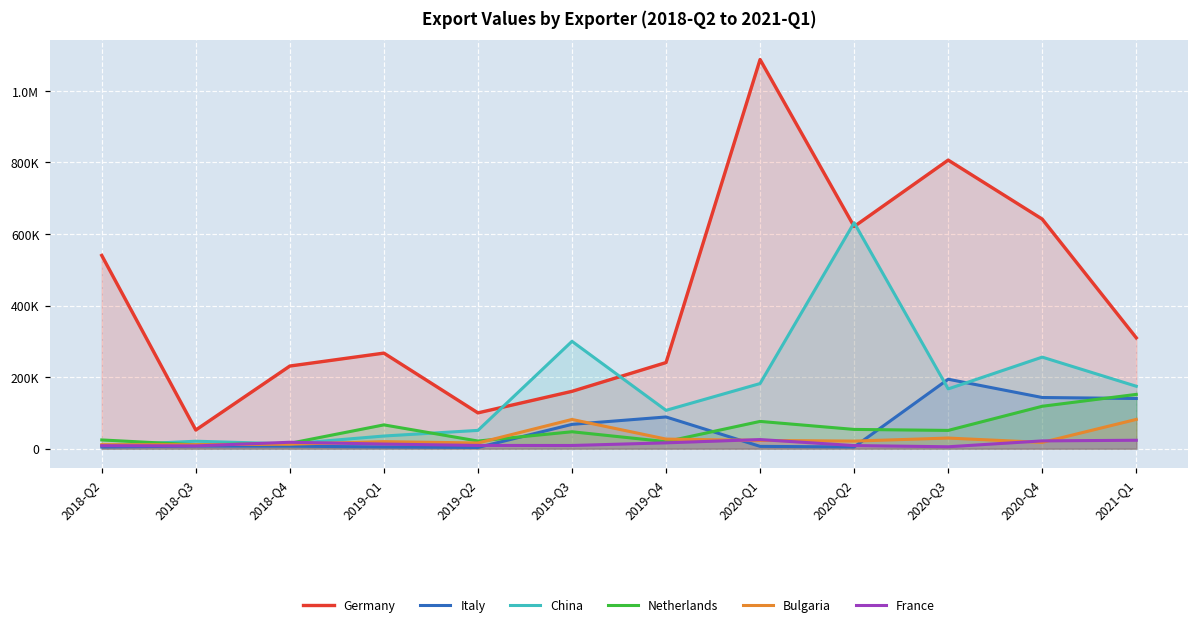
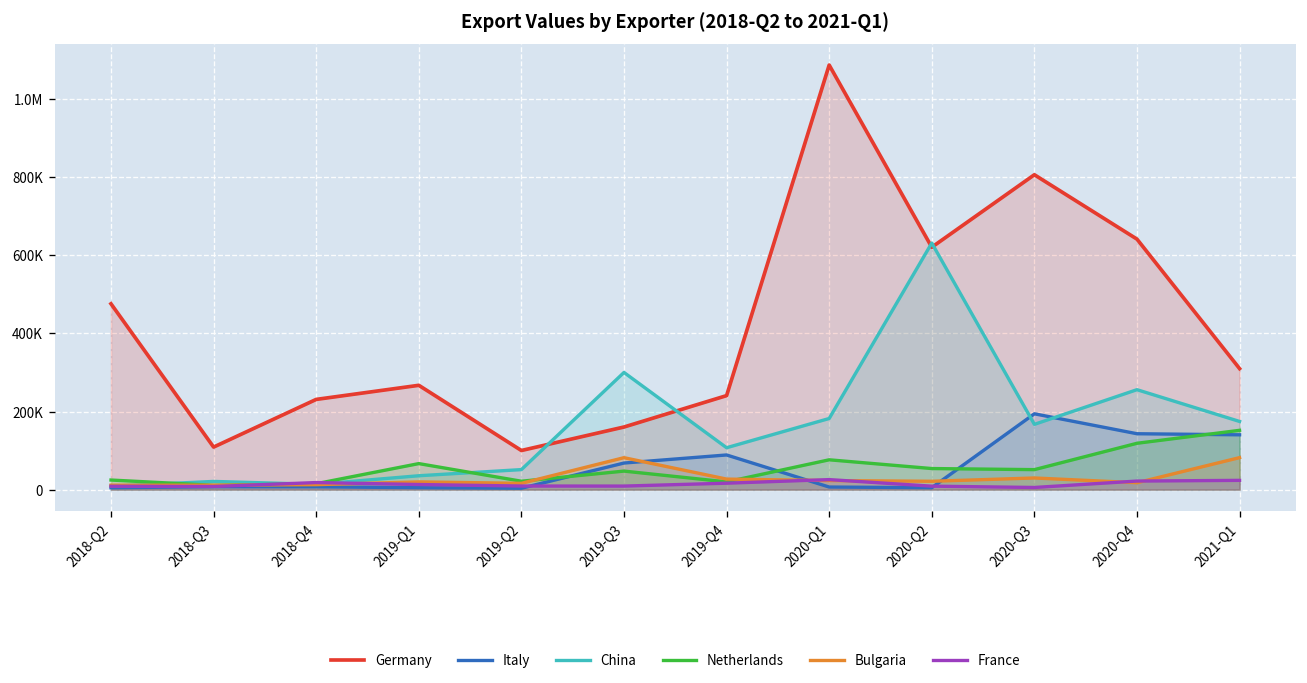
Germany, 2018-Q2: 540000 -> 480000
Germany, 2018-Q3: 50000 -> 110000
